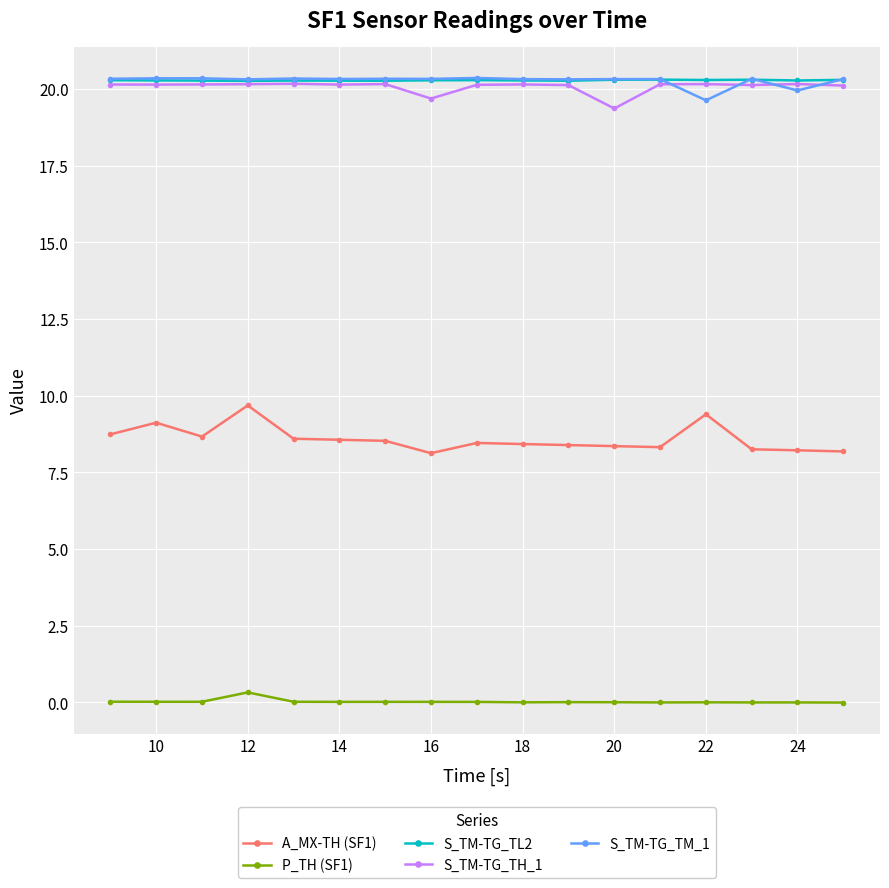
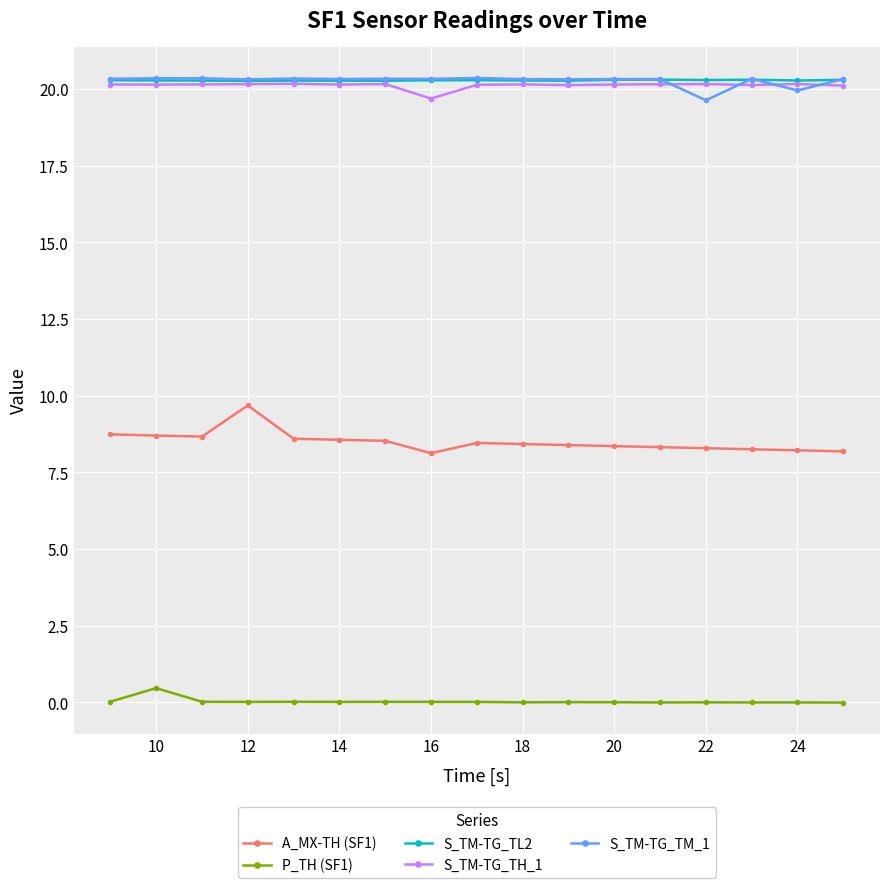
A_MX-TH (SF1), 10: 9.1 -> 8.7
P_TH (SF1), 10: 0.0 -> 0.5
P_TH (SF1), 12: 0.3 -> 0.0
S_TM-TG_TH_1, 20: 19.4 -> 20.1
A_MX-TH (SF1), 22: 9.4 -> 8.3
